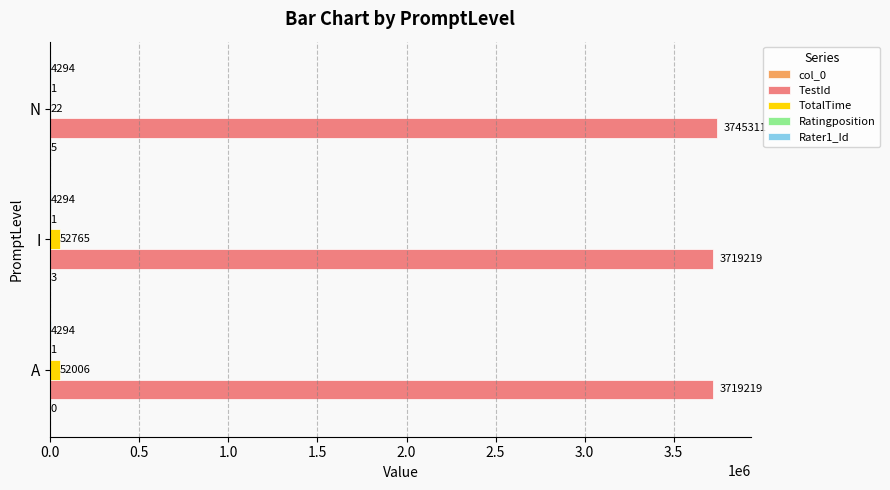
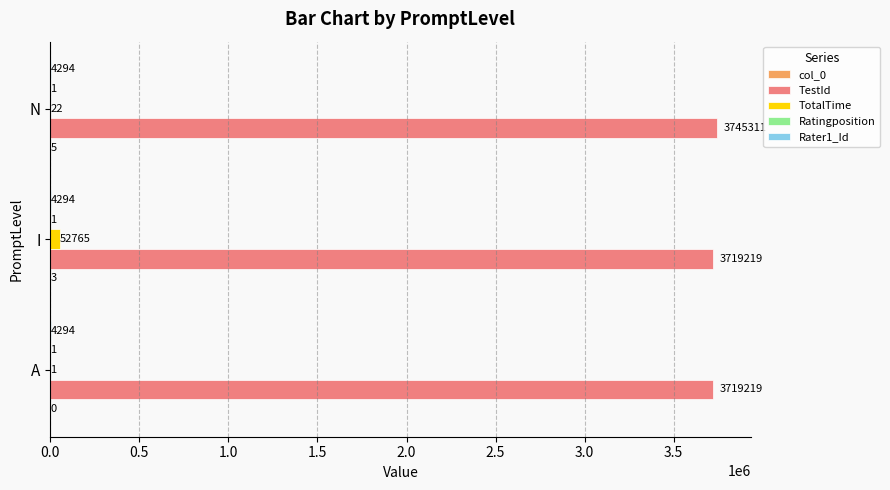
TotalTime, A: 52006 -> 1
